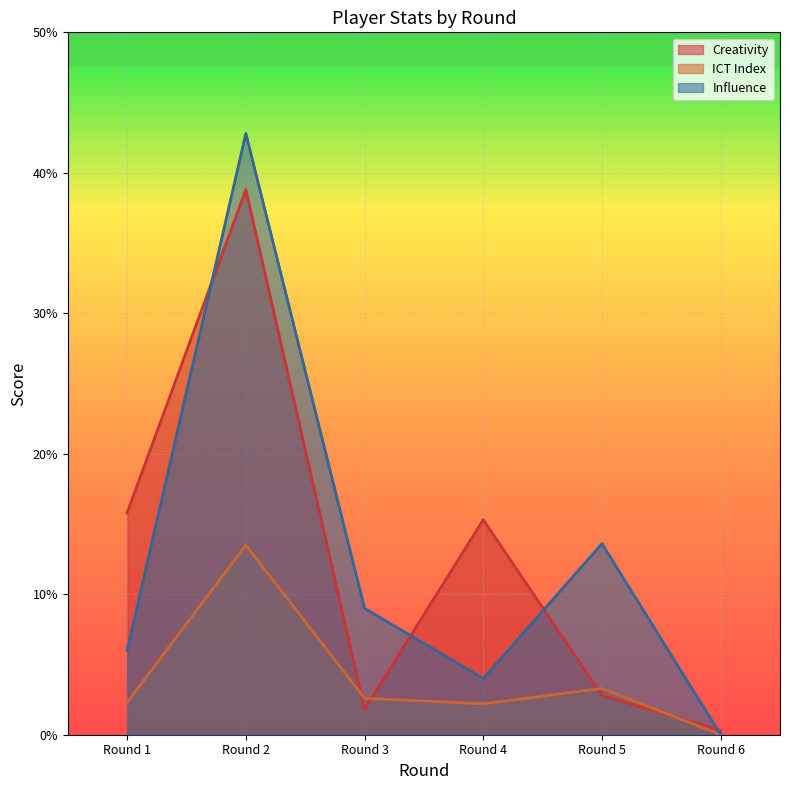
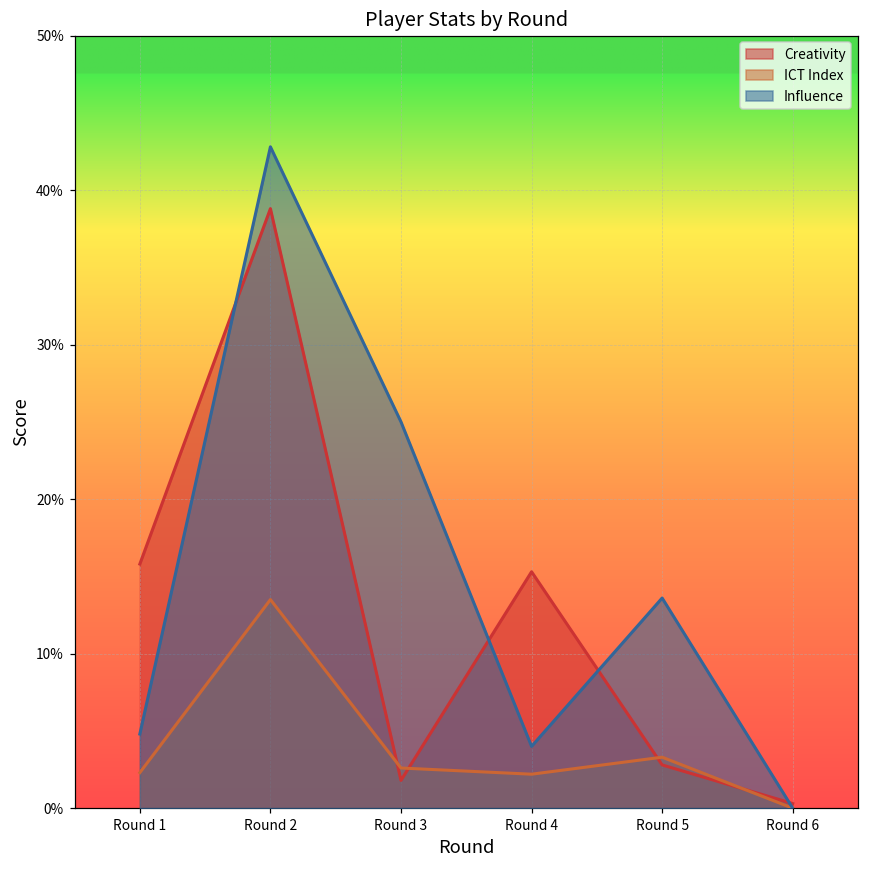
Influence, Round 1: 6.0% -> 4.8%
Influence, Round 3: 9% -> 25%
